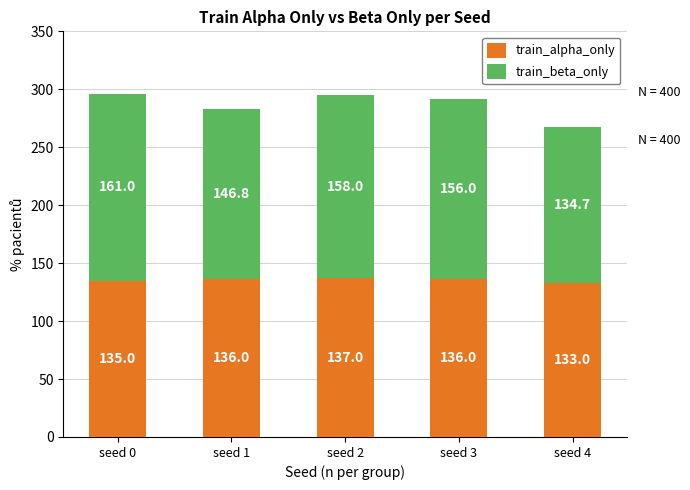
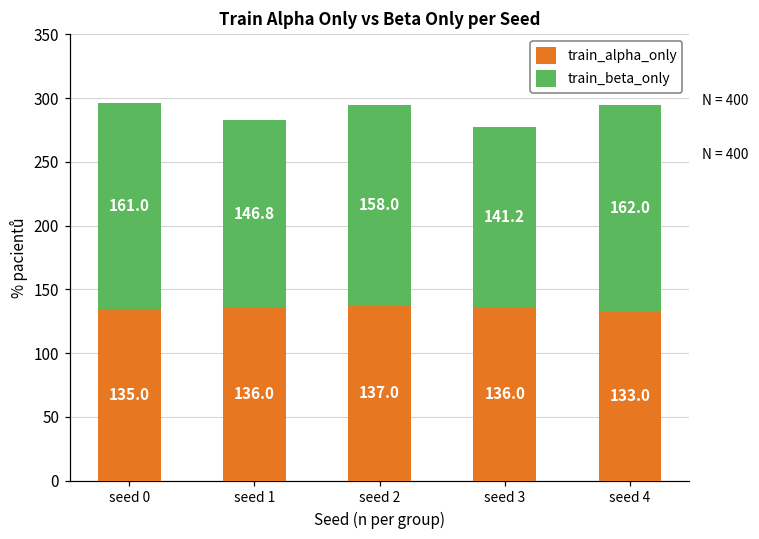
train_beta_only, seed 3: 156.0 -> 141.2
train_beta_only, seed 4: 134.7 -> 162.0
